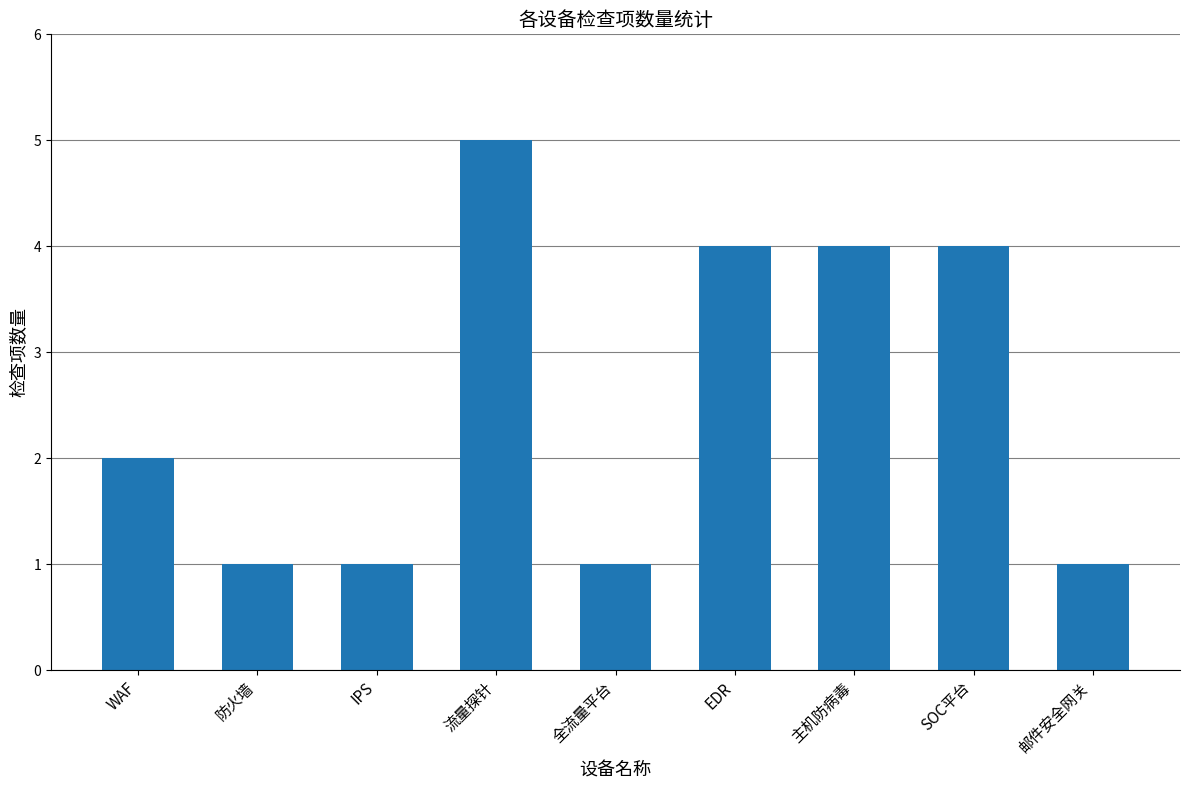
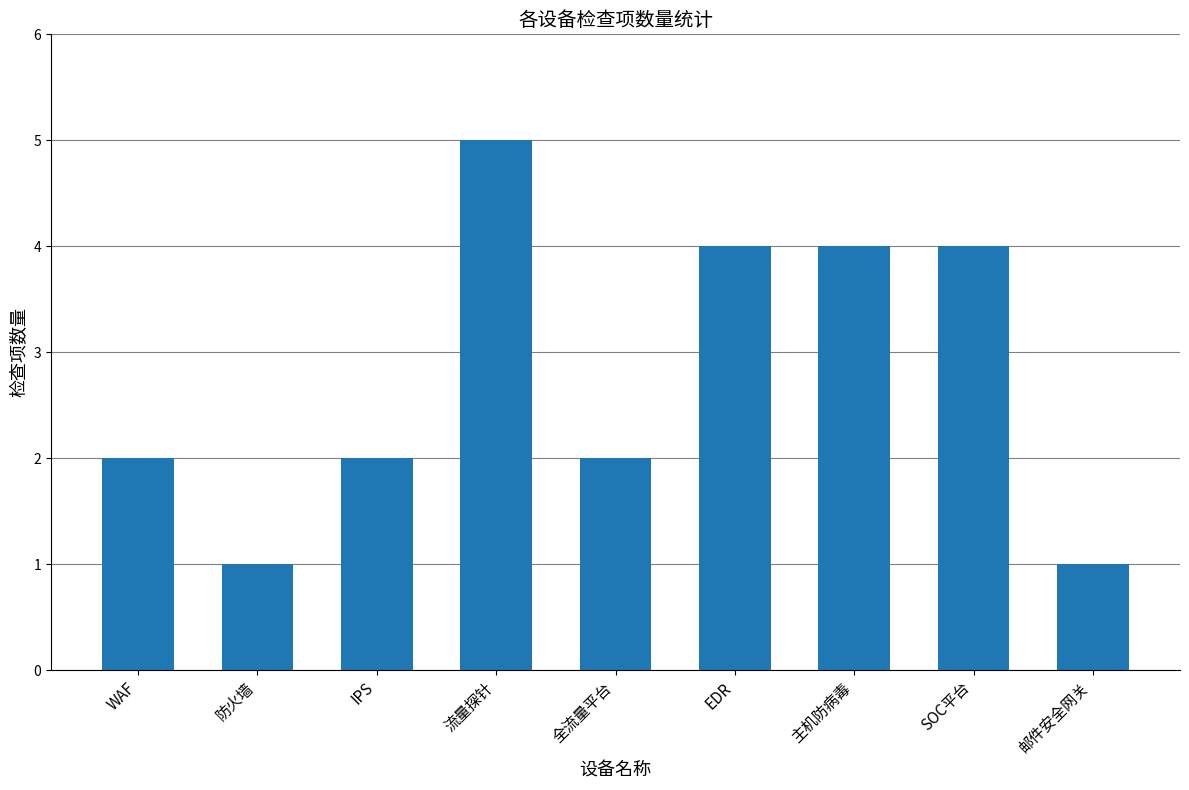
IPS: 1 -> 2
全流量平台: 1 -> 2
